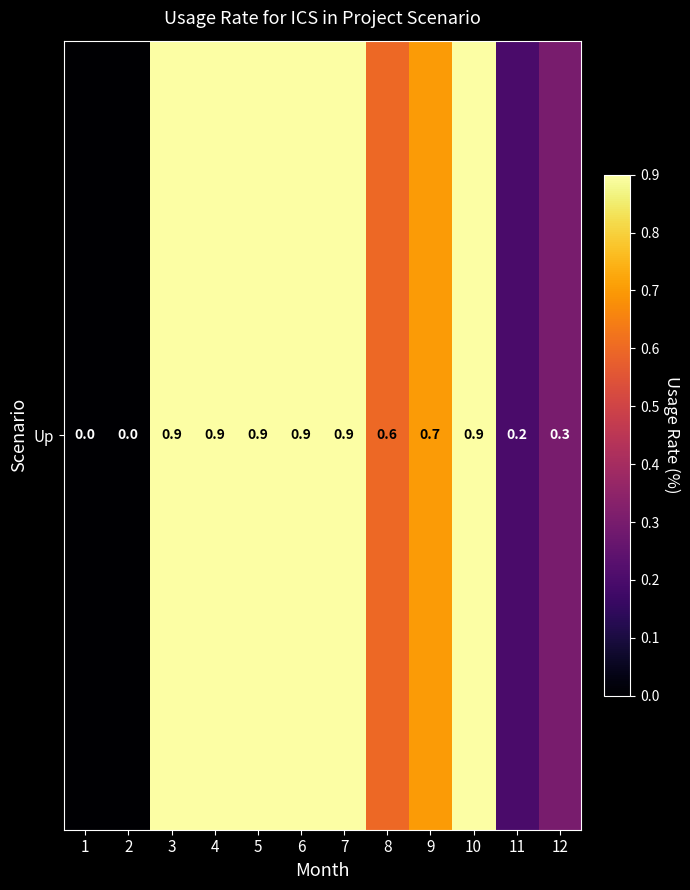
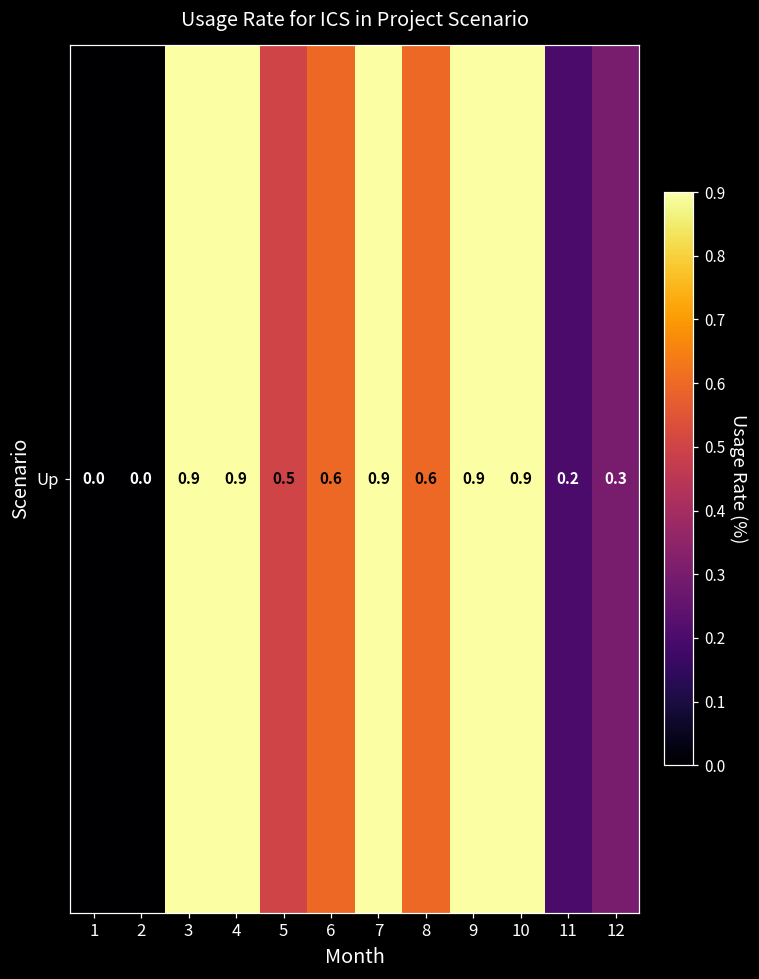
Up, 5: 0.9 -> 0.5
Up, 6: 0.9 -> 0.6
Up, 9: 0.7 -> 0.9
